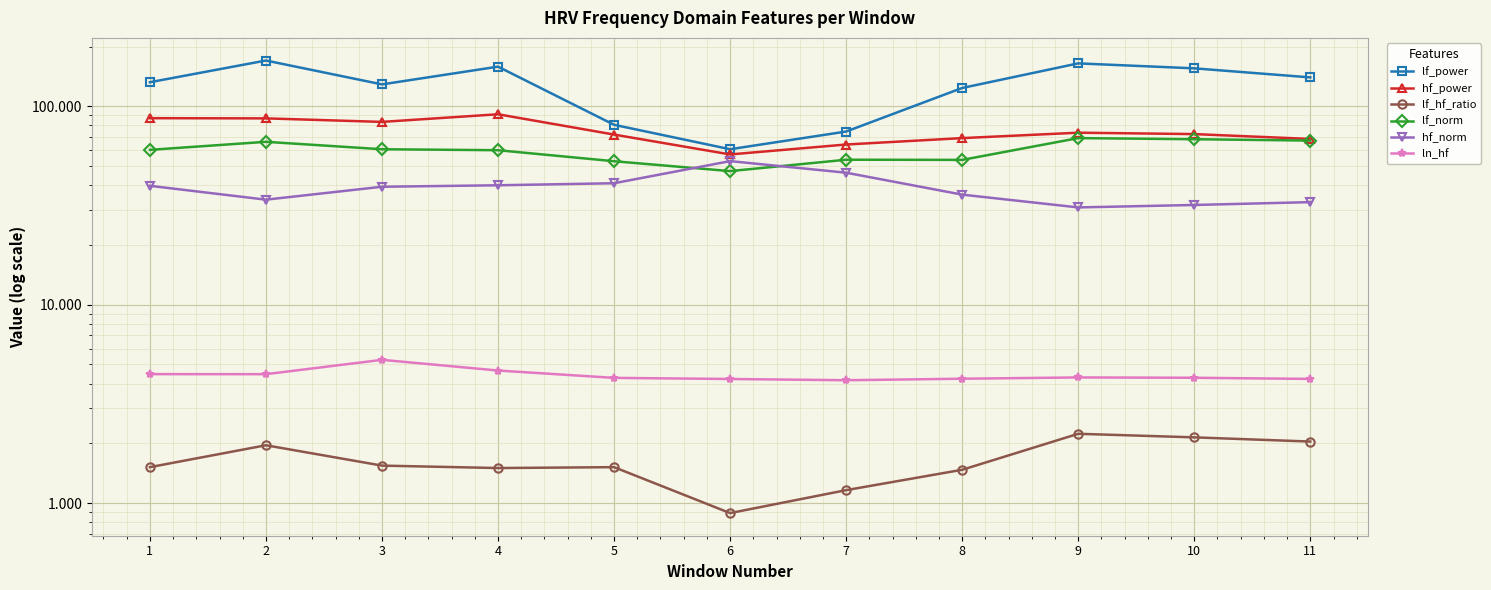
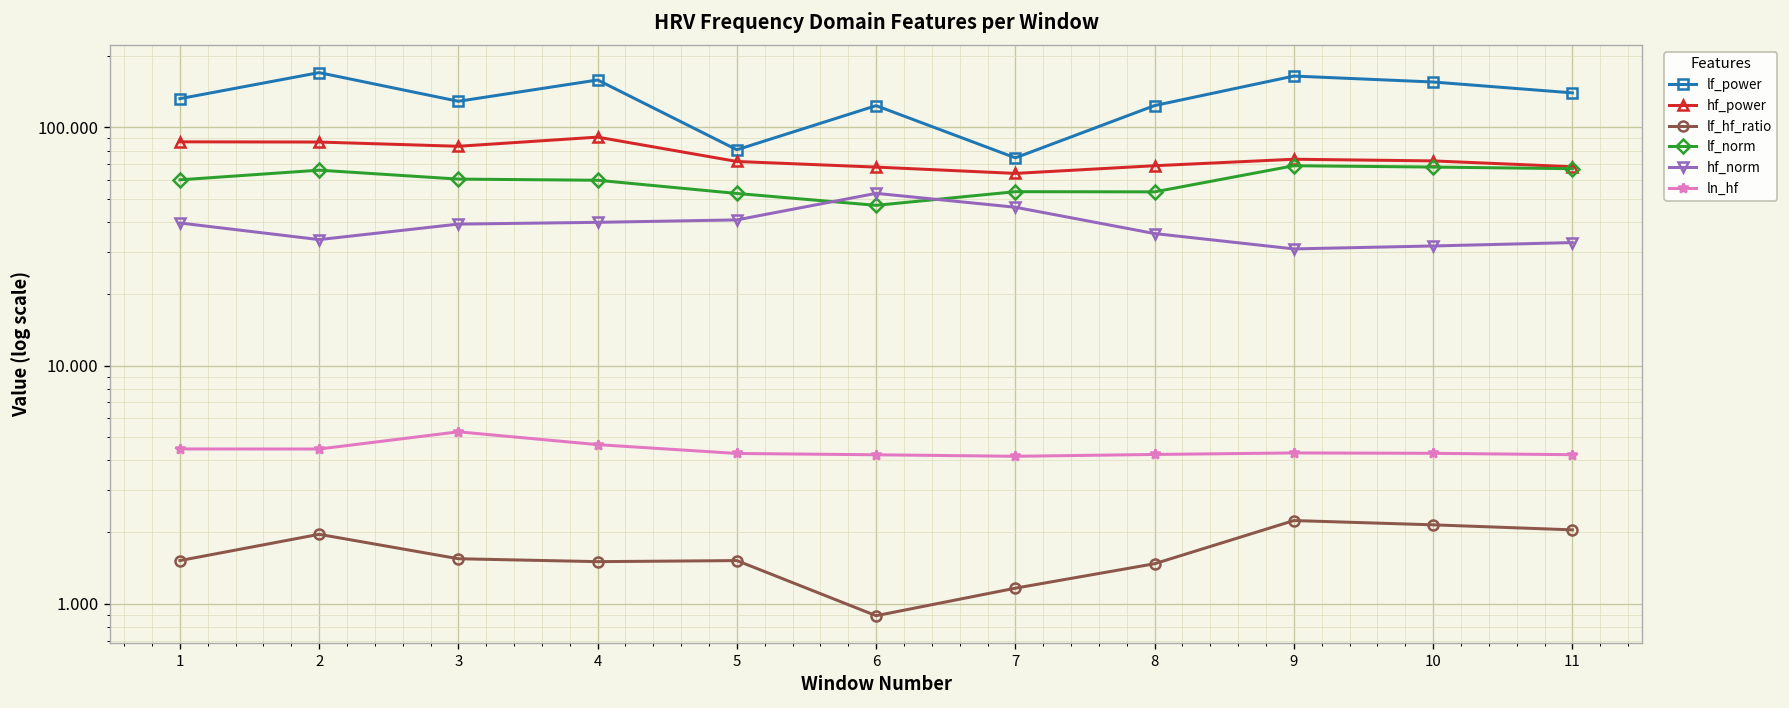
lf_power, 6: 61 -> 120
hf_power, 6: 57 -> 68
